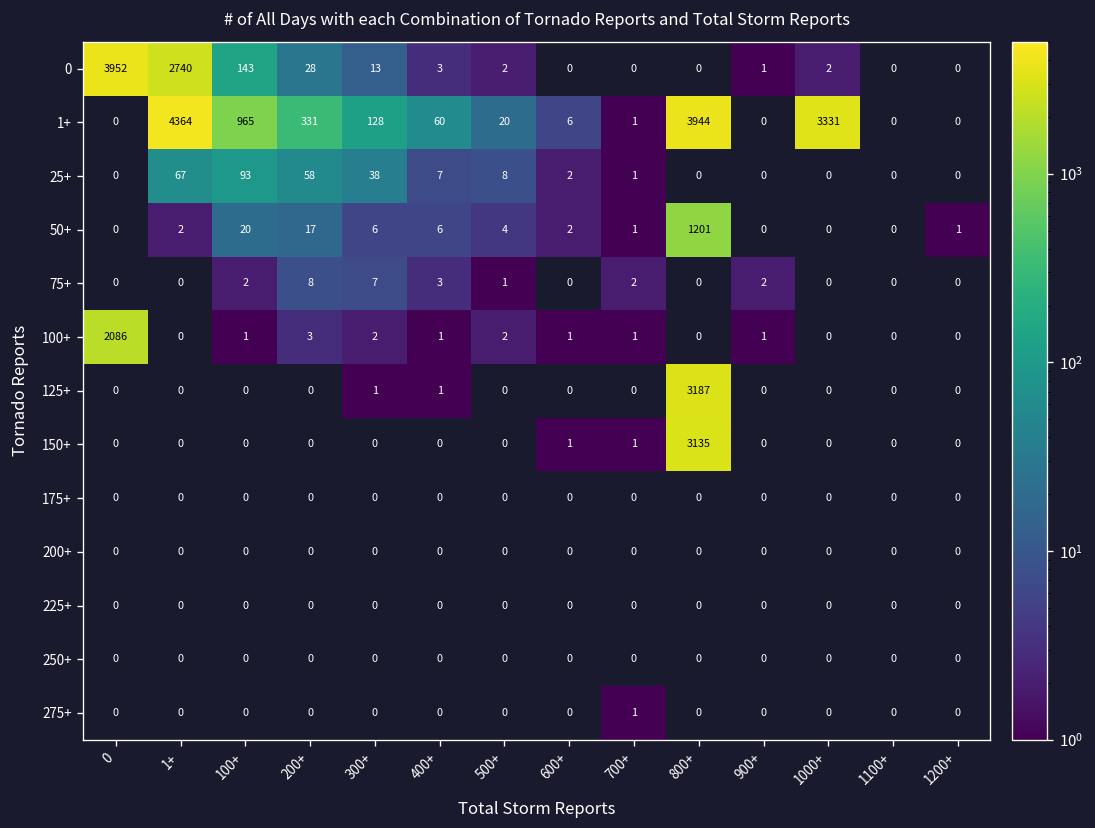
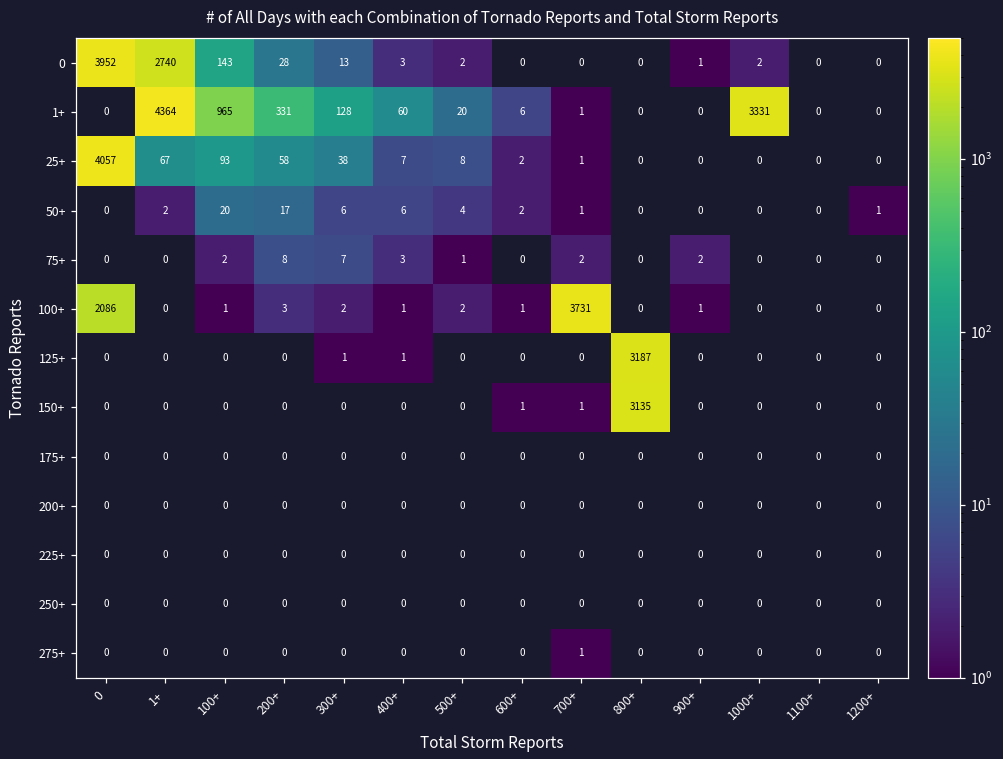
1+, 800+: 3944 -> 0
25+, 0: 0 -> 4057
50+, 800+: 1201 -> 0
100+, 700+: 1 -> 3731
